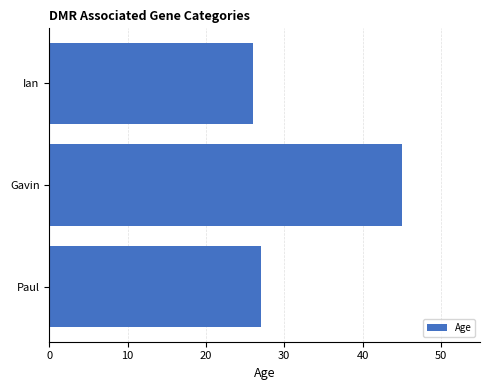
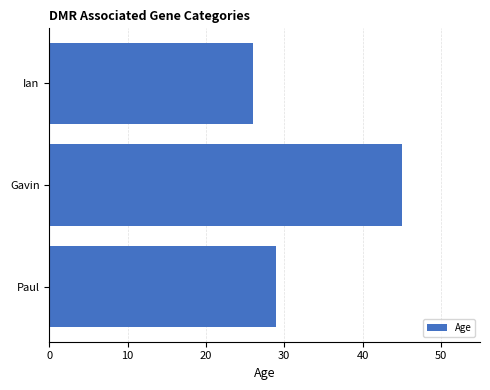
Paul: 27 -> 29
